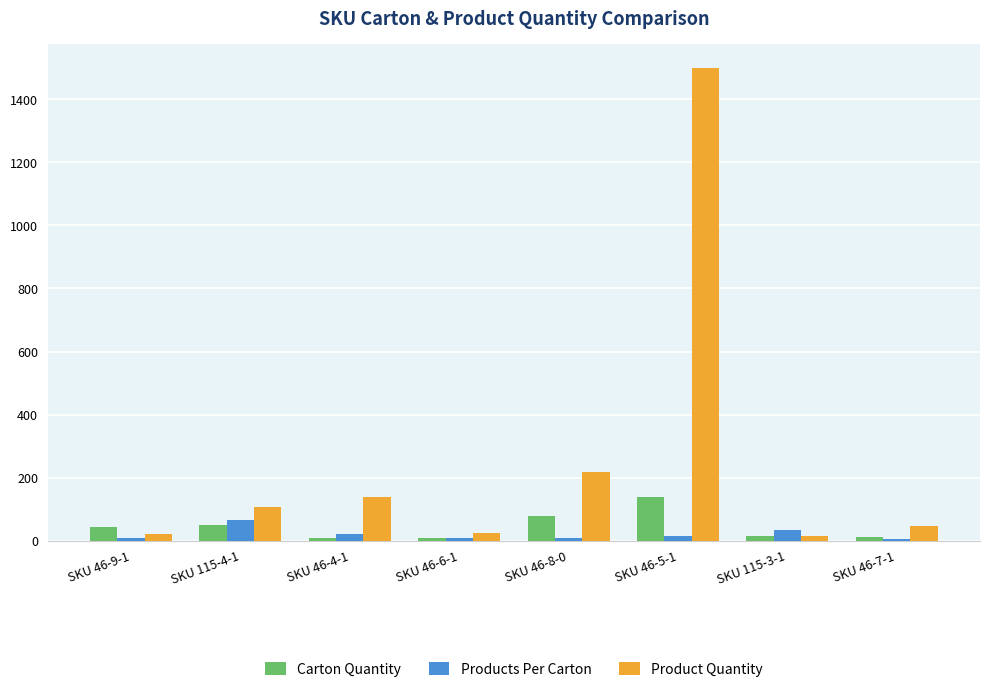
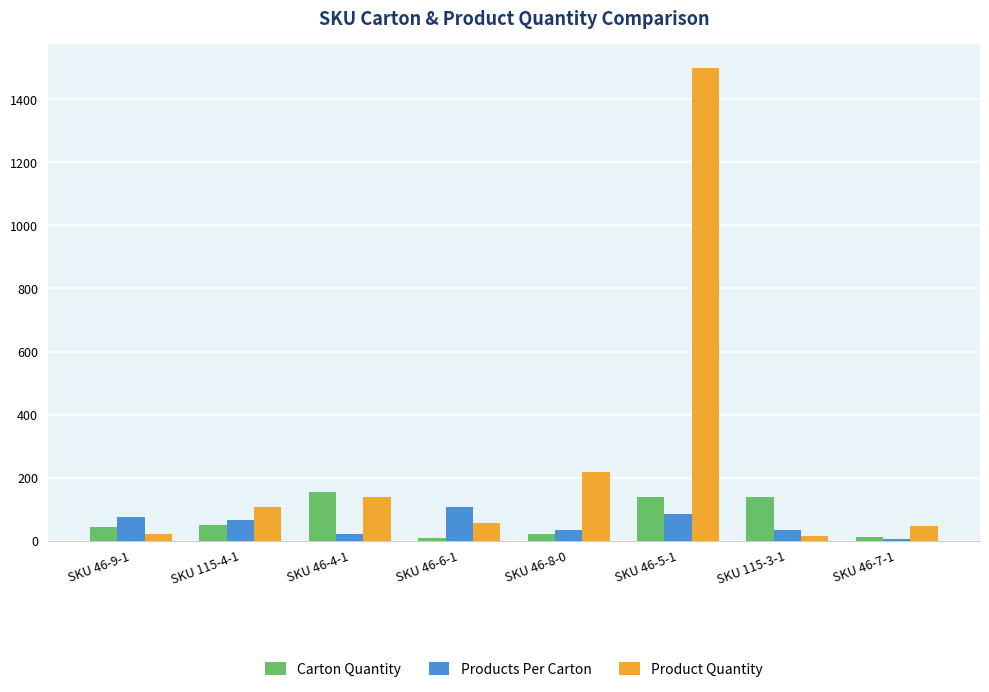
Products Per Carton, SKU 46-9-1: 10 -> 80
Carton Quantity, SKU 46-4-1: 10 -> 150
Products Per Carton, SKU 46-6-1: 10 -> 110
Product Quantity, SKU 46-6-1: 30 -> 60
Carton Quantity, SKU 46-8-0: 80 -> 20
Products Per Carton, SKU 46-8-0: 10 -> 40
Products Per Carton, SKU 46-5-1: 20 -> 90
Carton Quantity, SKU 115-3-1: 20 -> 140
